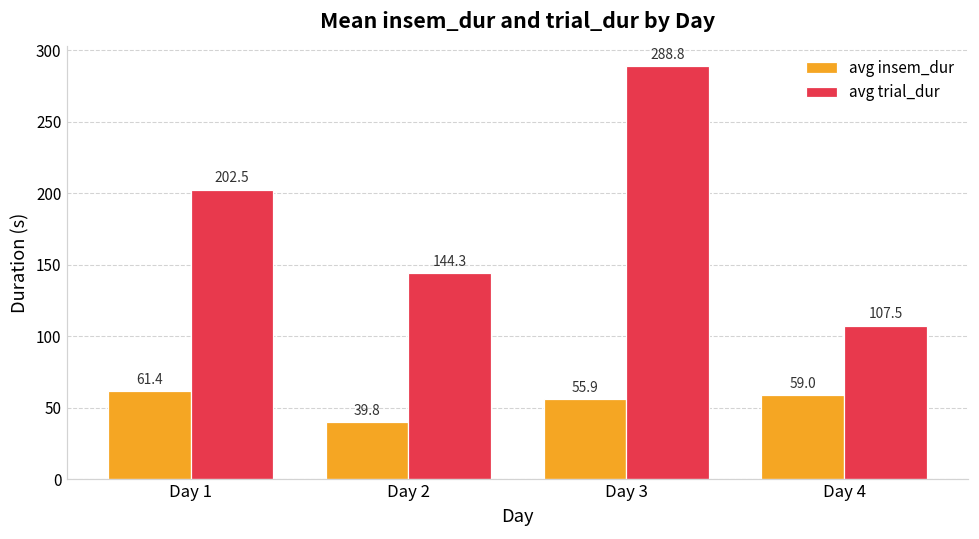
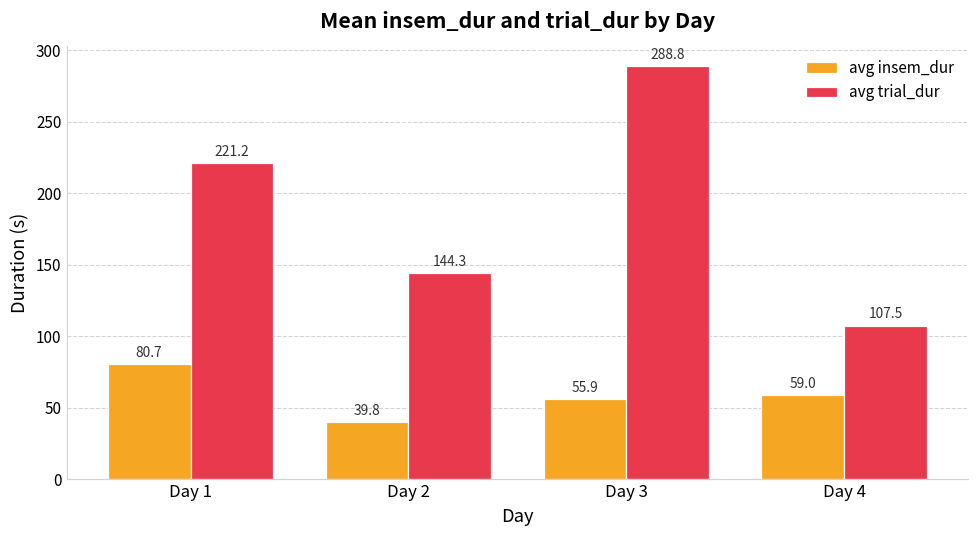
avg insem_dur, Day 1: 61.4 -> 80.7
avg trial_dur, Day 1: 202.5 -> 221.2
